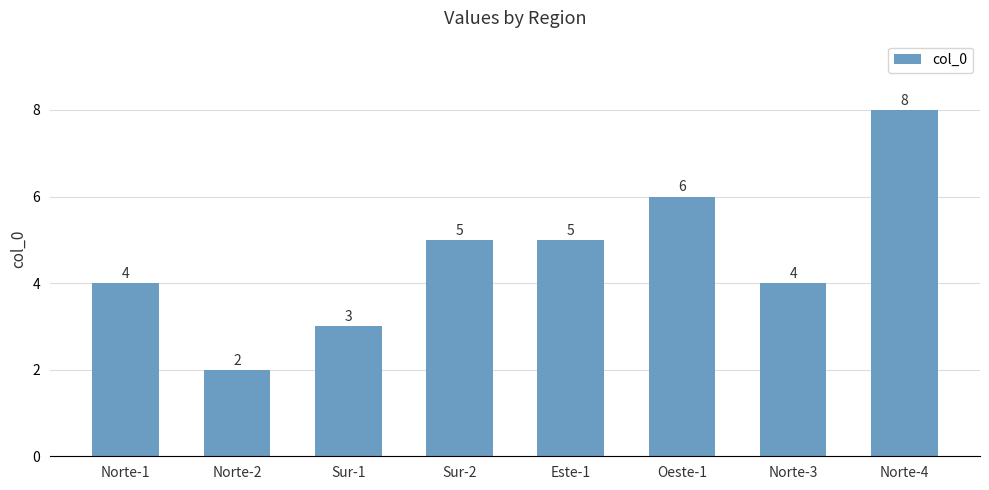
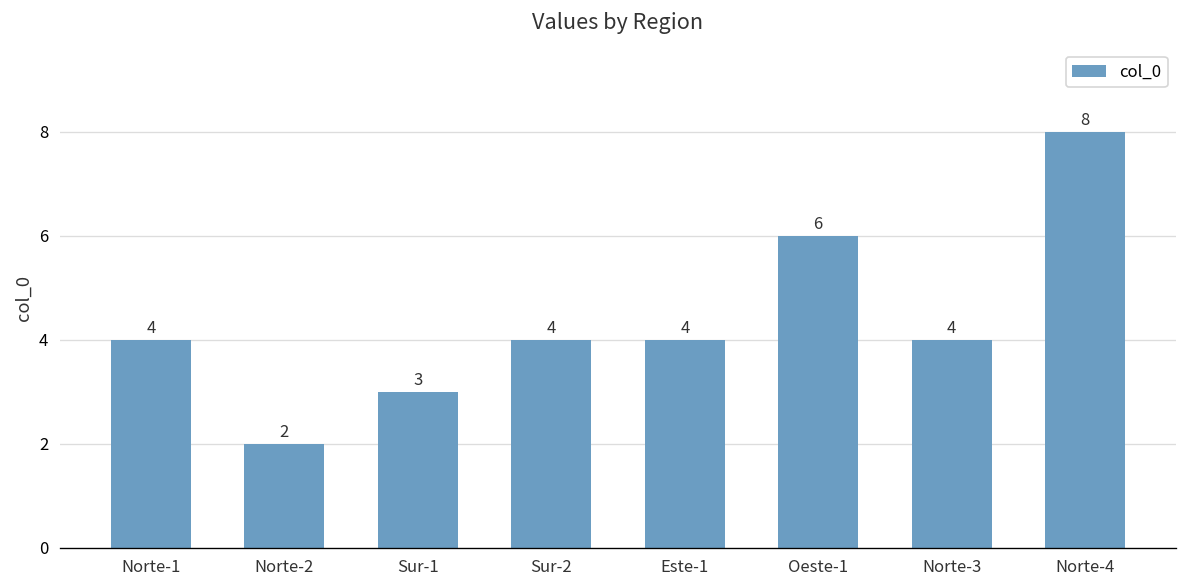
Sur-2: 5 -> 4
Este-1: 5 -> 4
